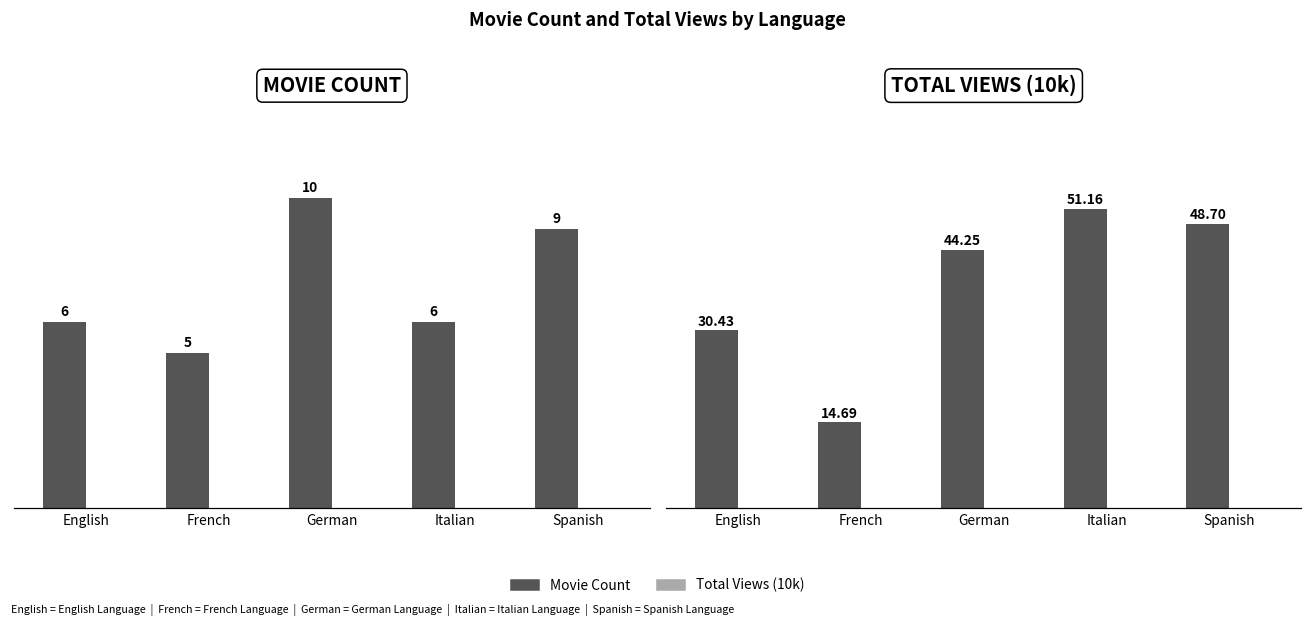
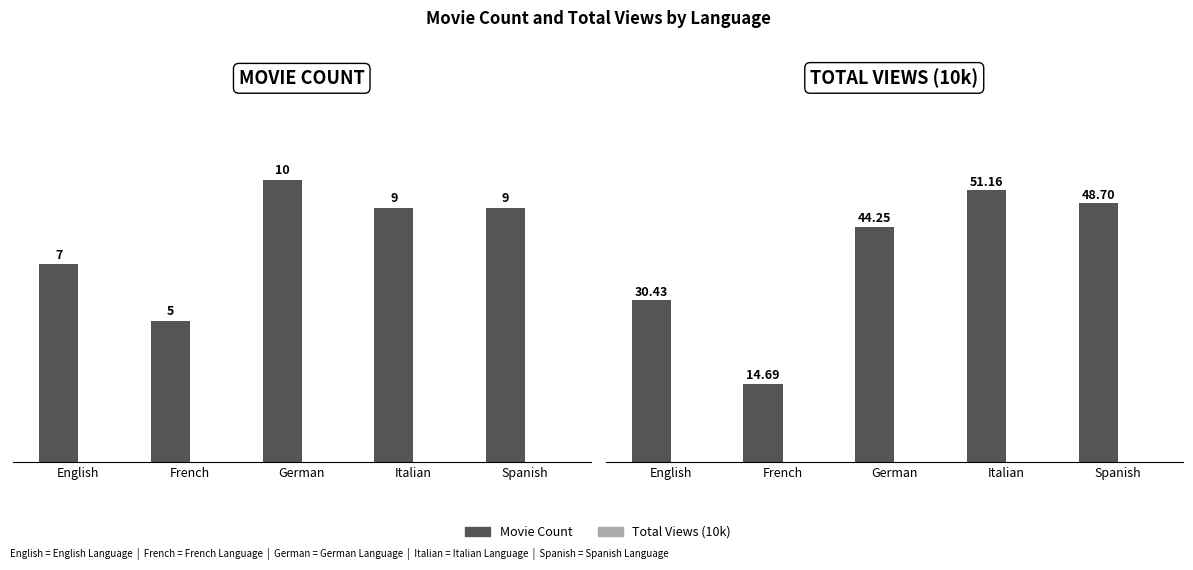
MOVIE COUNT, Movie Count, English: 6 -> 7
MOVIE COUNT, Movie Count, Italian: 6 -> 9
